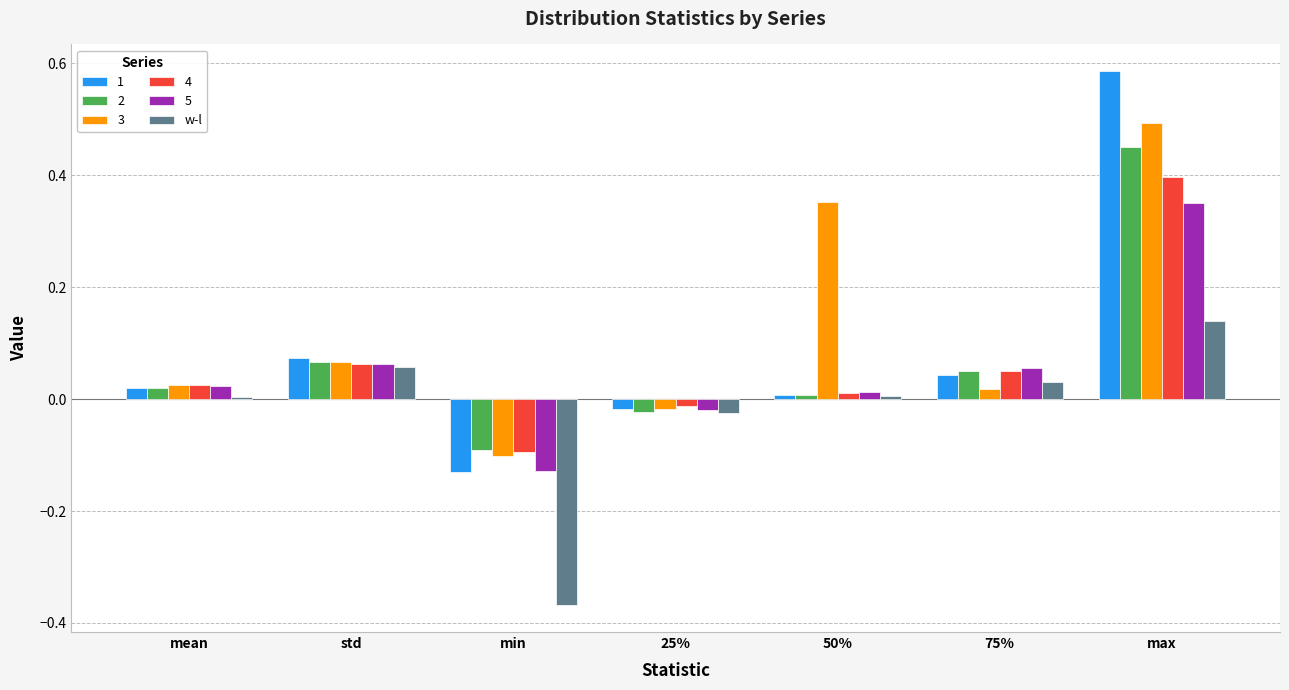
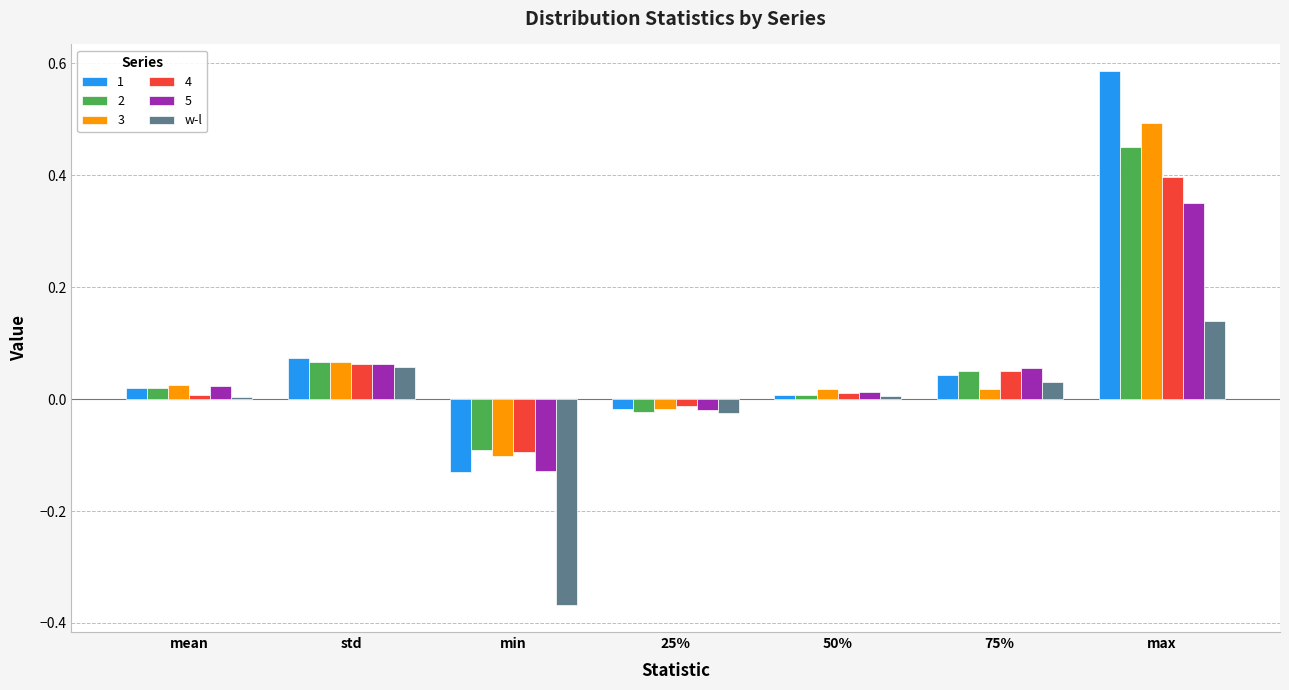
4, mean: 0.03 -> 0.01
3, 50%: 0.35 -> 0.02
